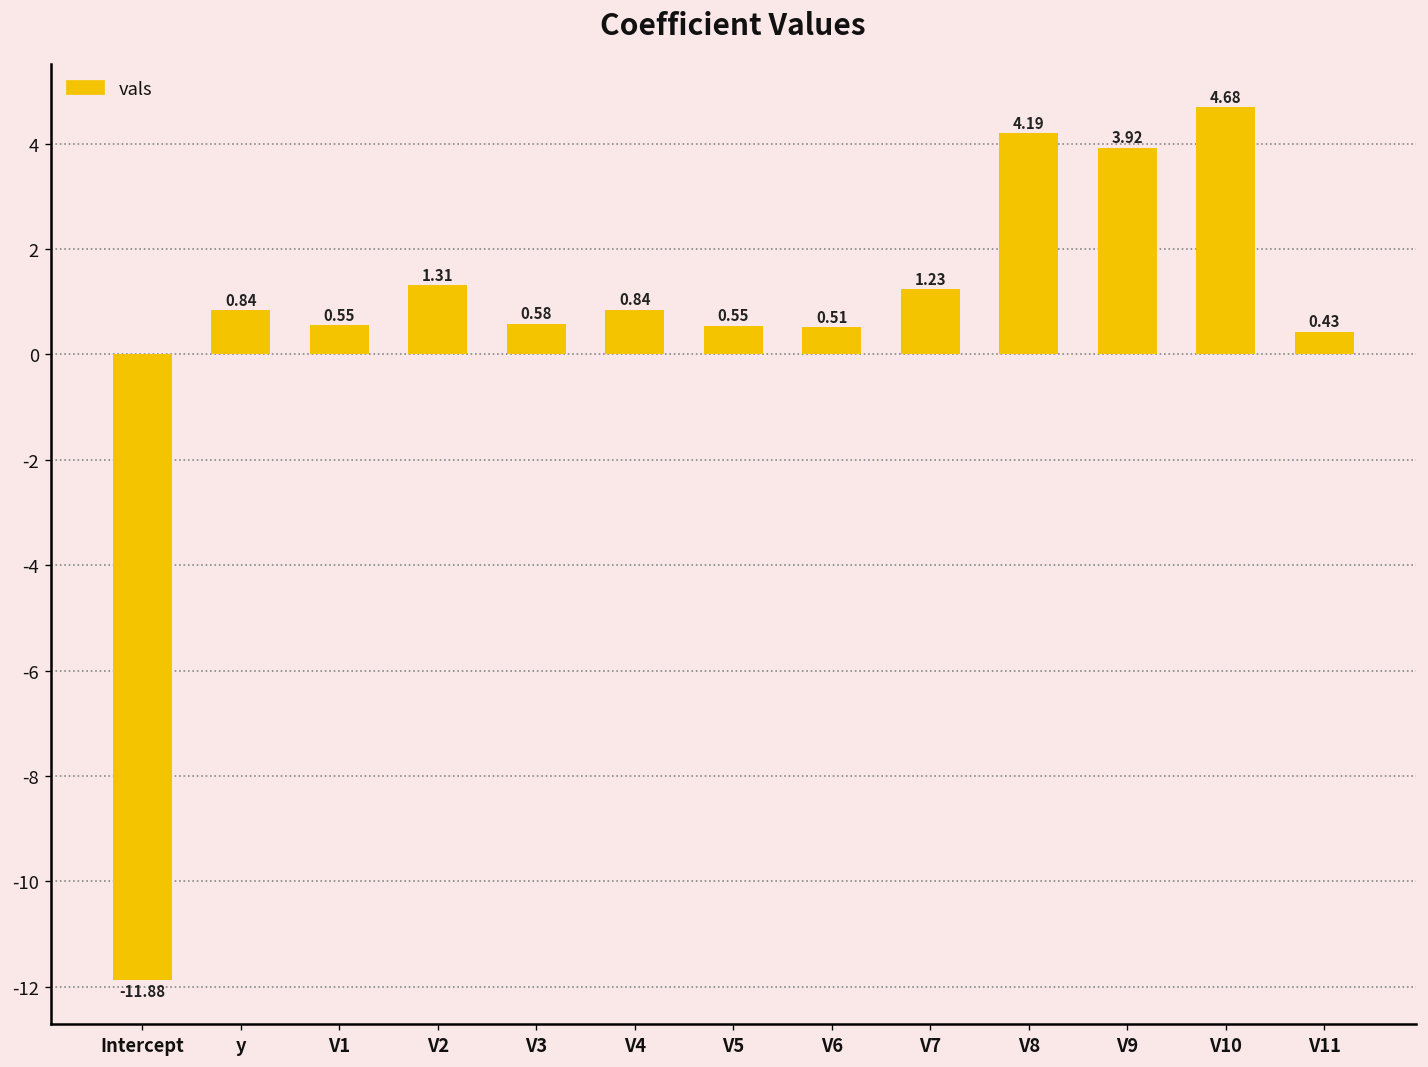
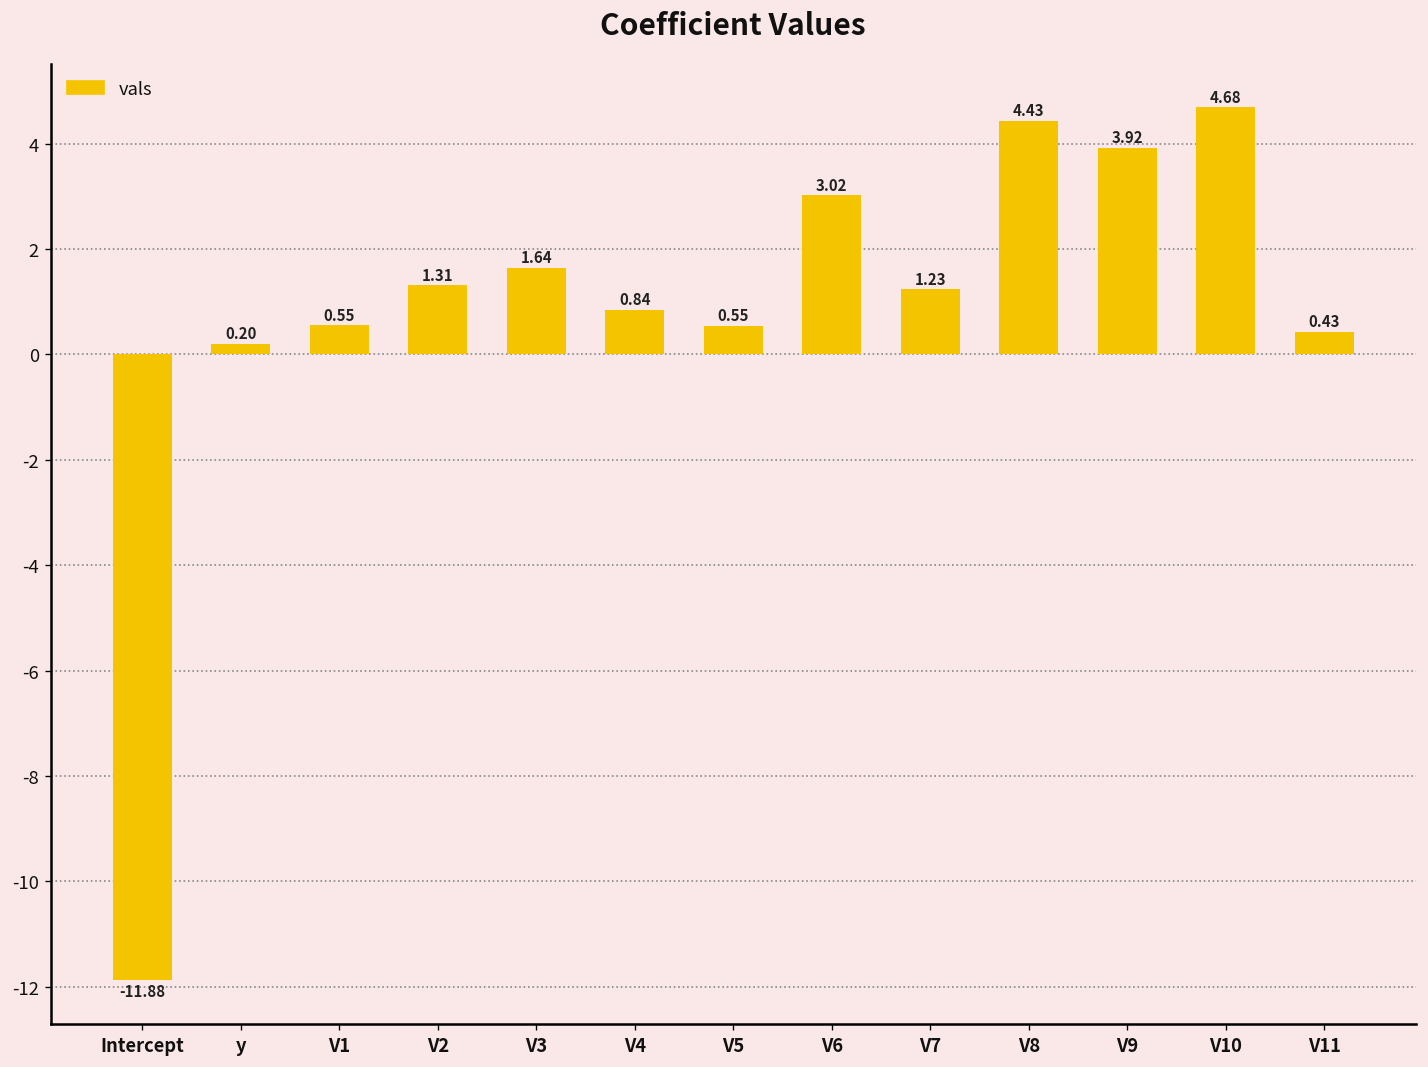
y: 0.84 -> 0.20
V3: 0.58 -> 1.64
V6: 0.51 -> 3.02
V8: 4.19 -> 4.43
